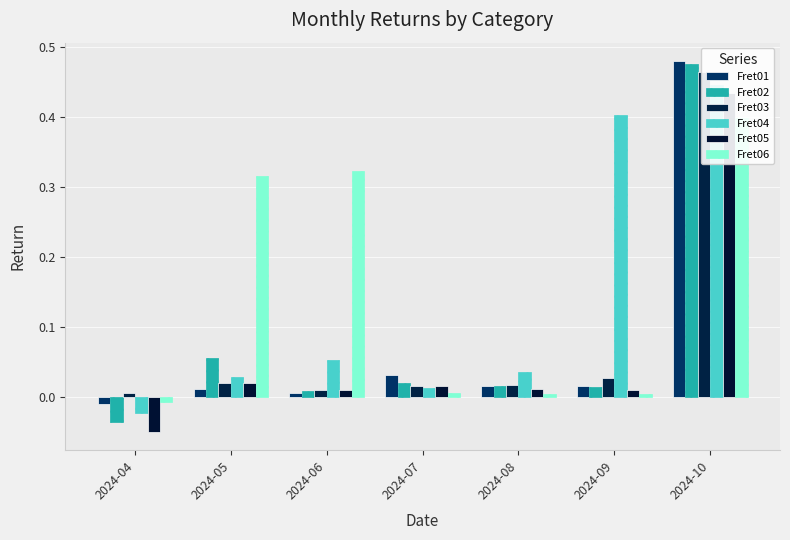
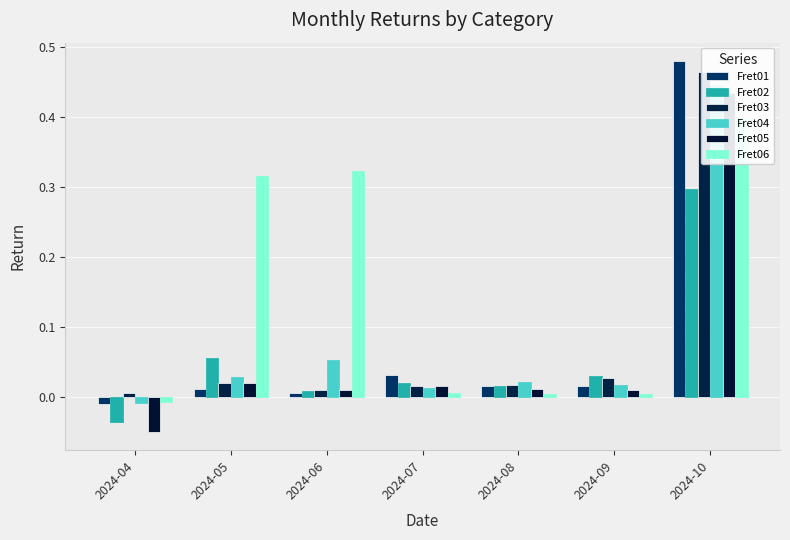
Fret04, 2024-04: -0.02 -> -0.01
Fret04, 2024-08: 0.04 -> 0.02
Fret02, 2024-09: 0.01 -> 0.03
Fret04, 2024-09: 0.40 -> 0.02
Fret02, 2024-10: 0.48 -> 0.30
